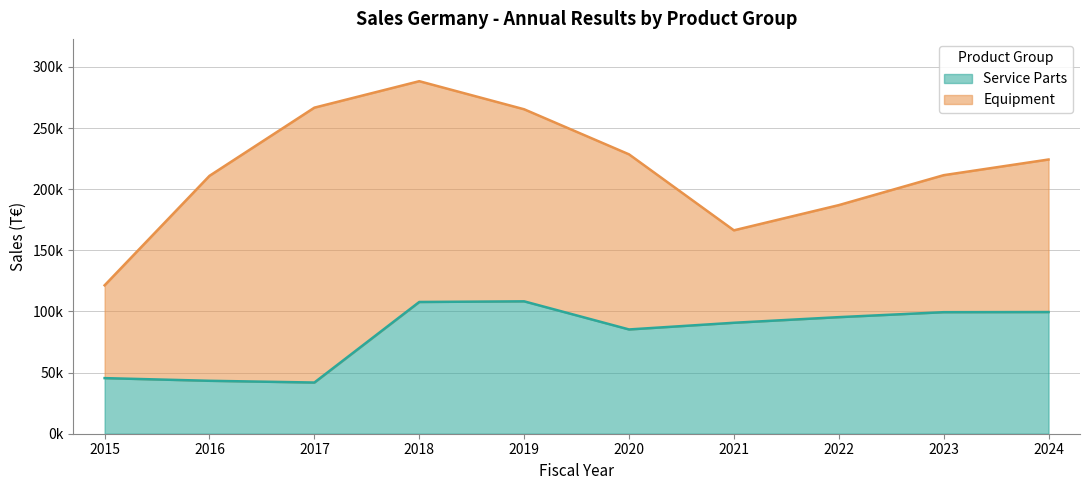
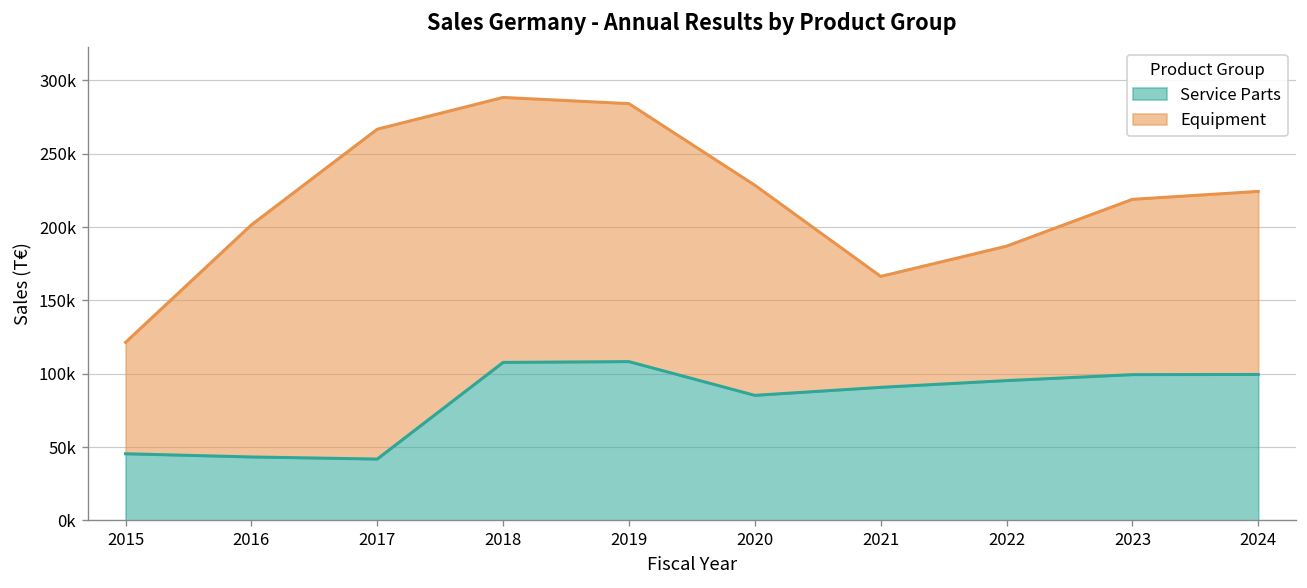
Equipment, 2016: 168000 -> 158000
Equipment, 2019: 157000 -> 176000
Equipment, 2023: 112000 -> 119000
